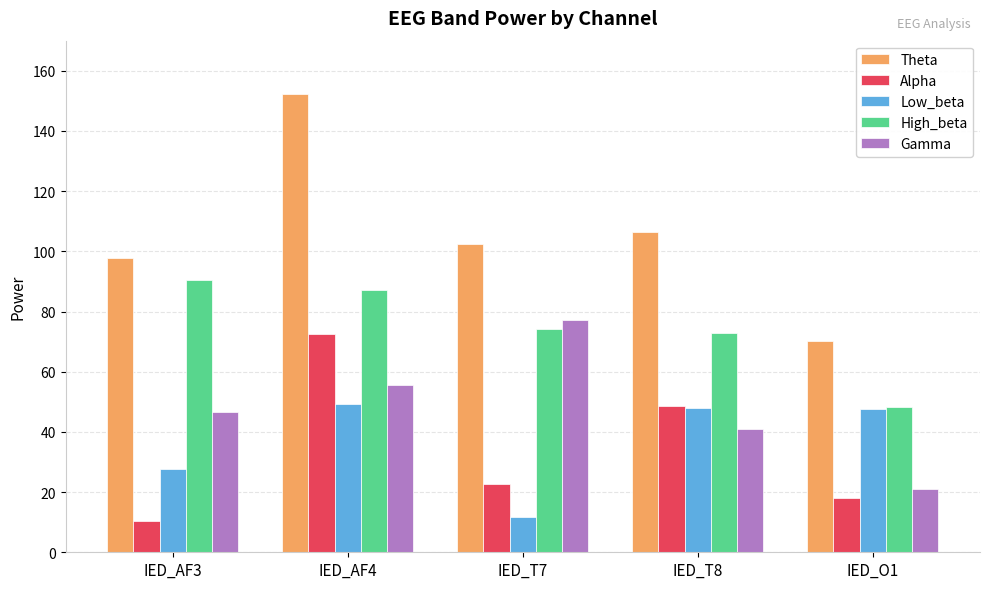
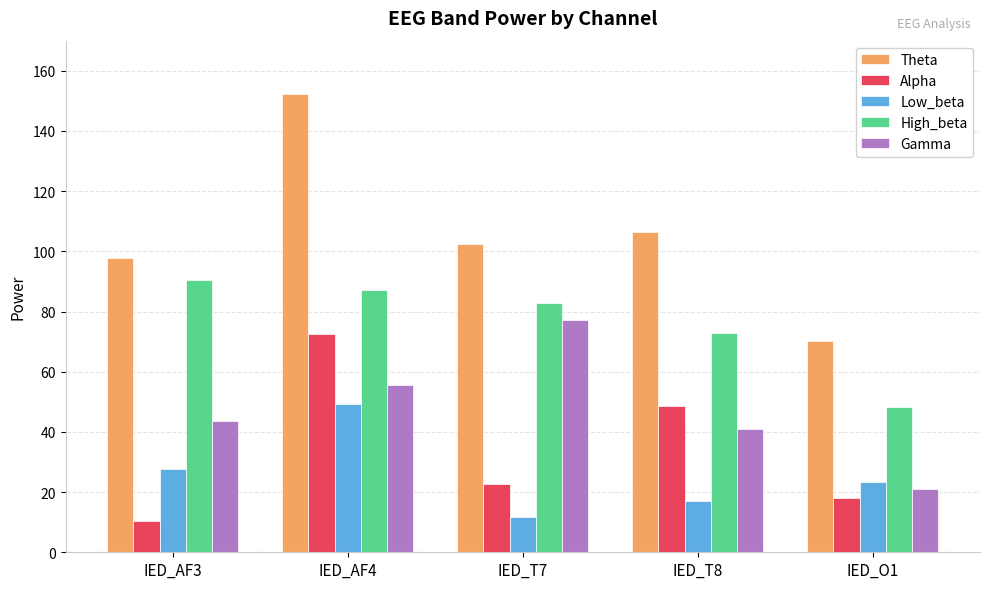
Gamma, IED_AF3: 47 -> 44
High_beta, IED_T7: 74 -> 83
Low_beta, IED_T8: 48 -> 17
Low_beta, IED_O1: 48 -> 23
